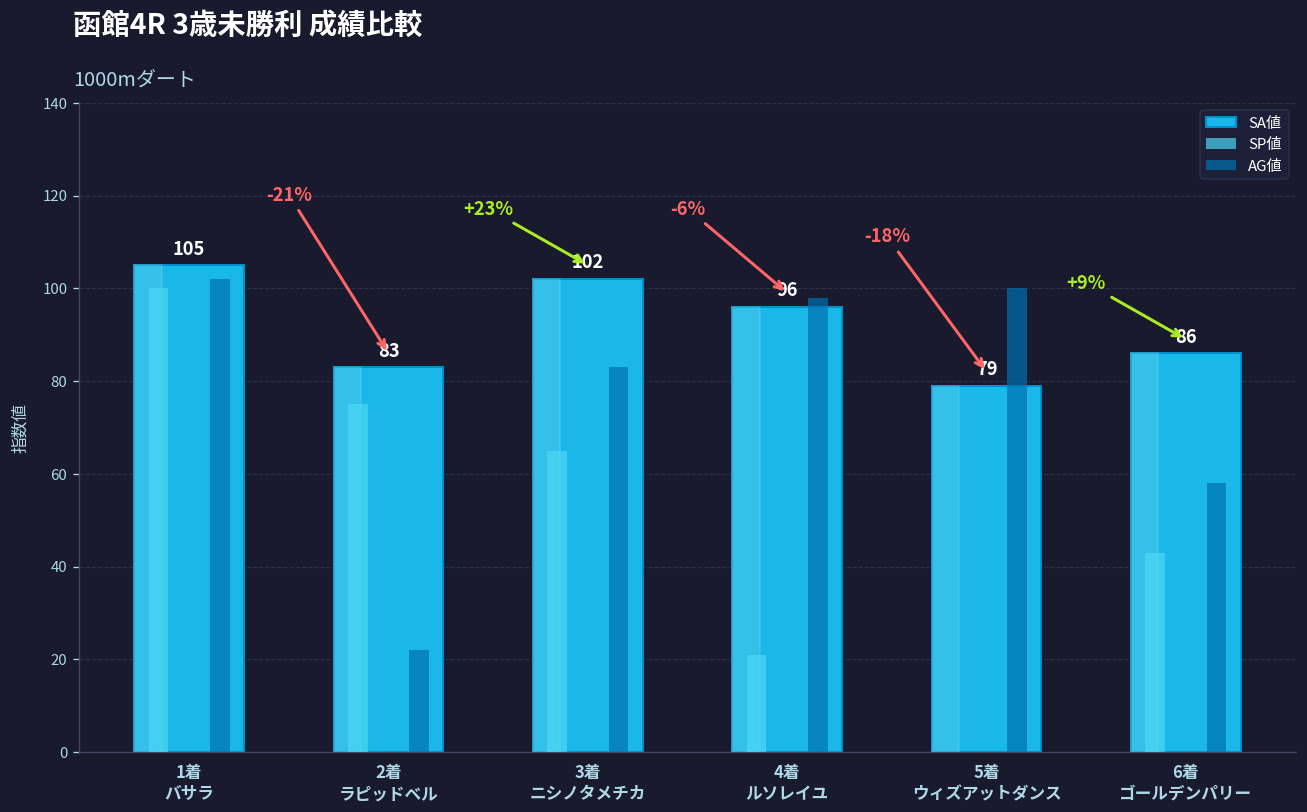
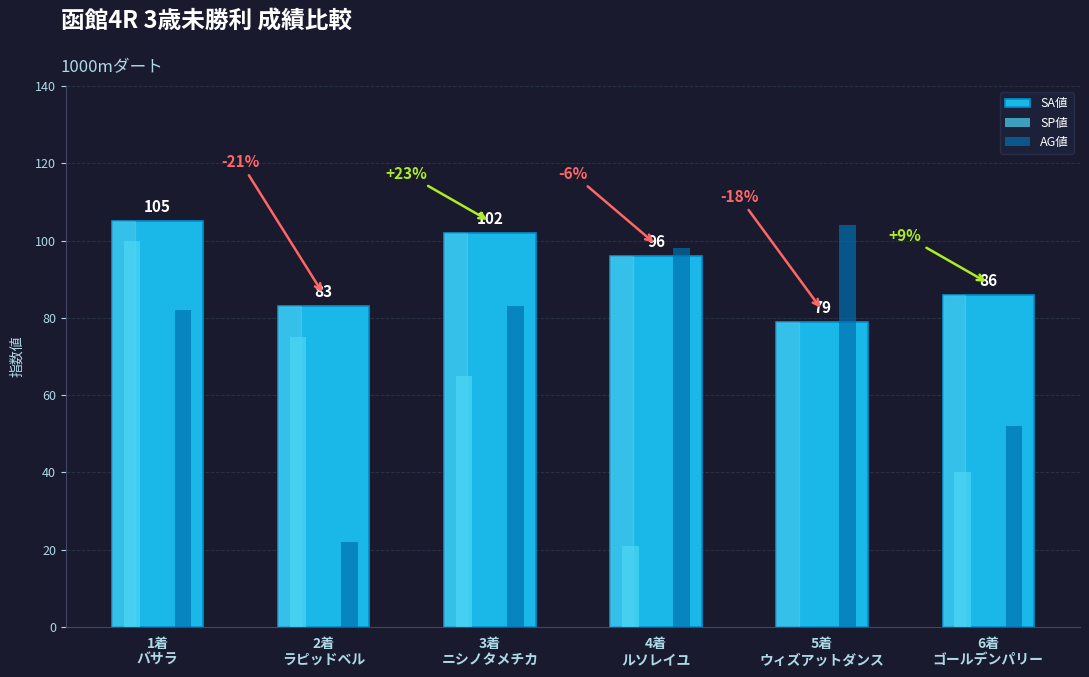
AG値, 1着 バサラ: 102 -> 82
AG値, 5着 ウィズアットダンス: 100 -> 104
SP値, 6着 ゴールデンパリー: 43 -> 40
AG値, 6着 ゴールデンパリー: 58 -> 52
